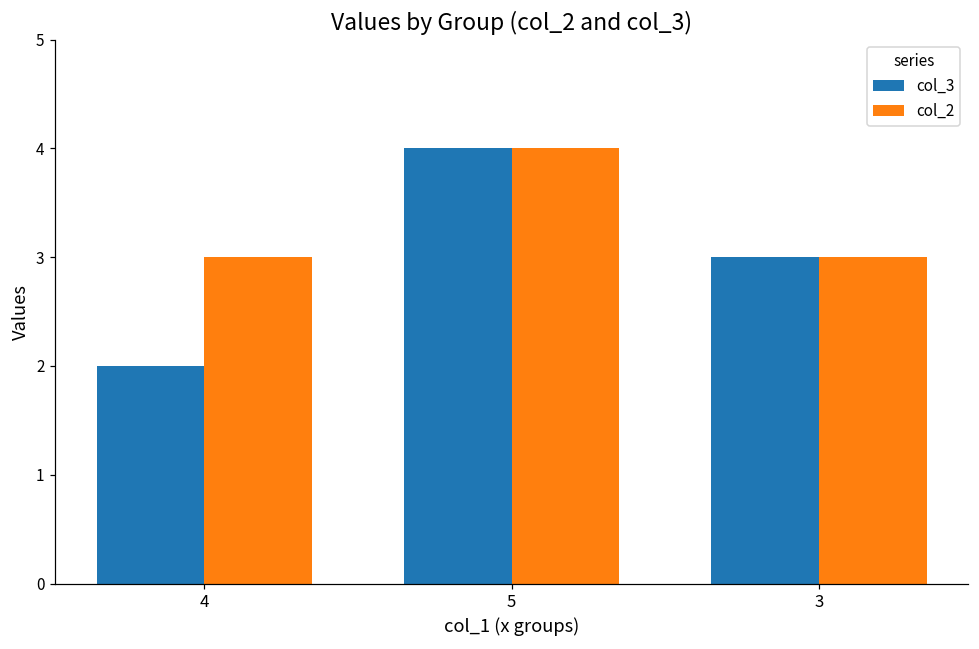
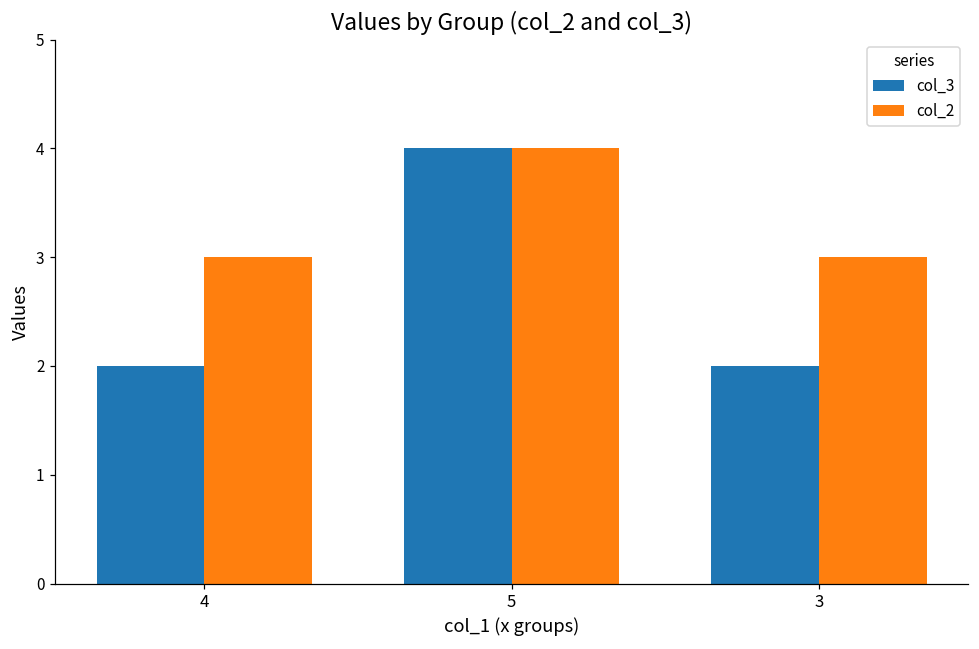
col_3, 3: 3 -> 2
